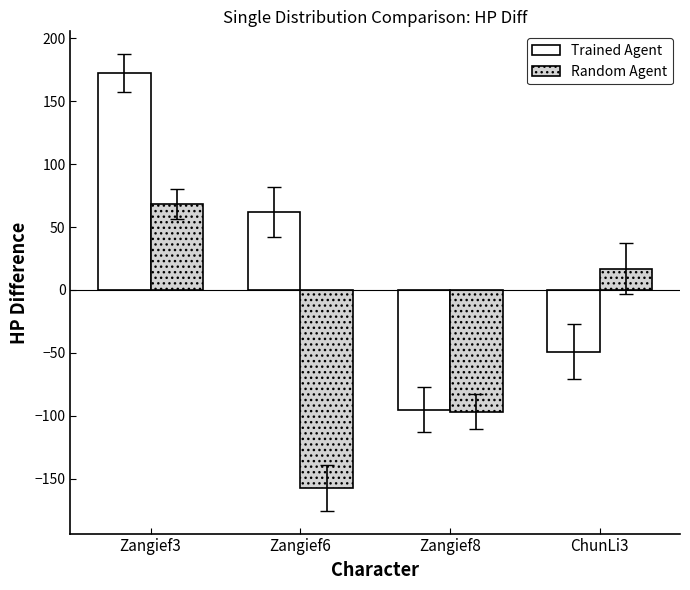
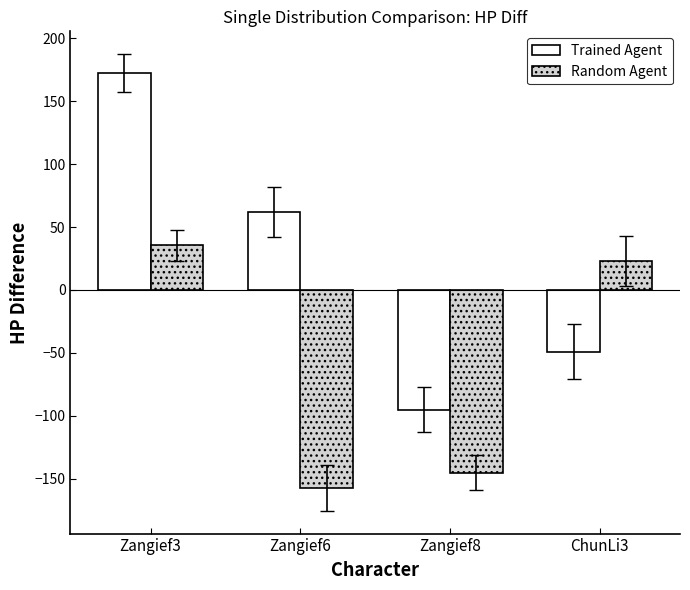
Random Agent, Zangief3: 69 -> 35
Random Agent, Zangief8: -97 -> -145
Random Agent, ChunLi3: 17 -> 23
